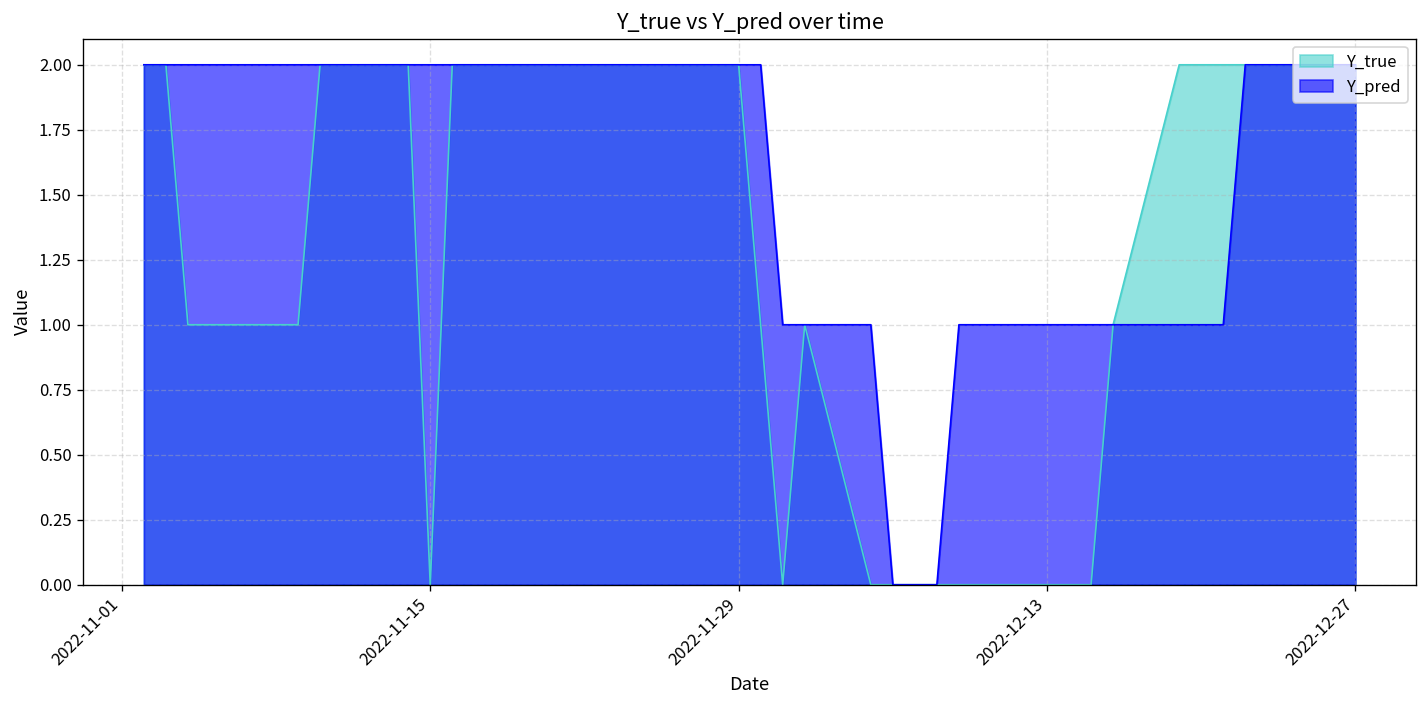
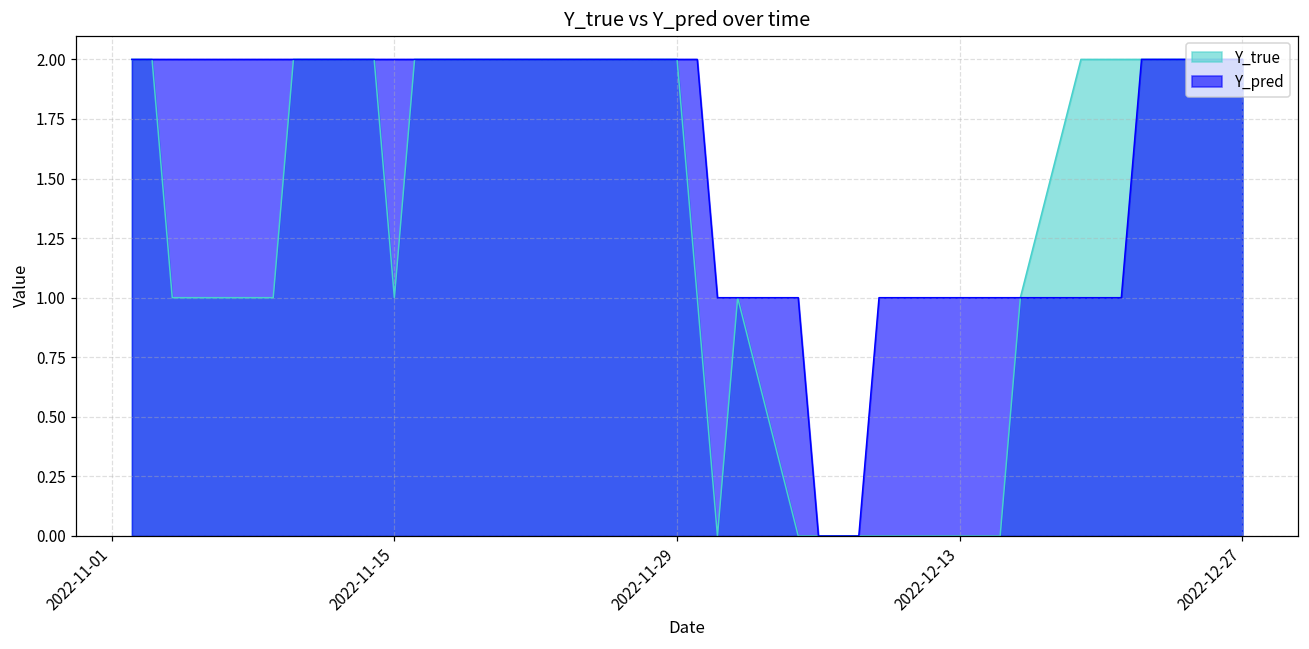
Y_true, 2022-11-15: 0 -> 1
